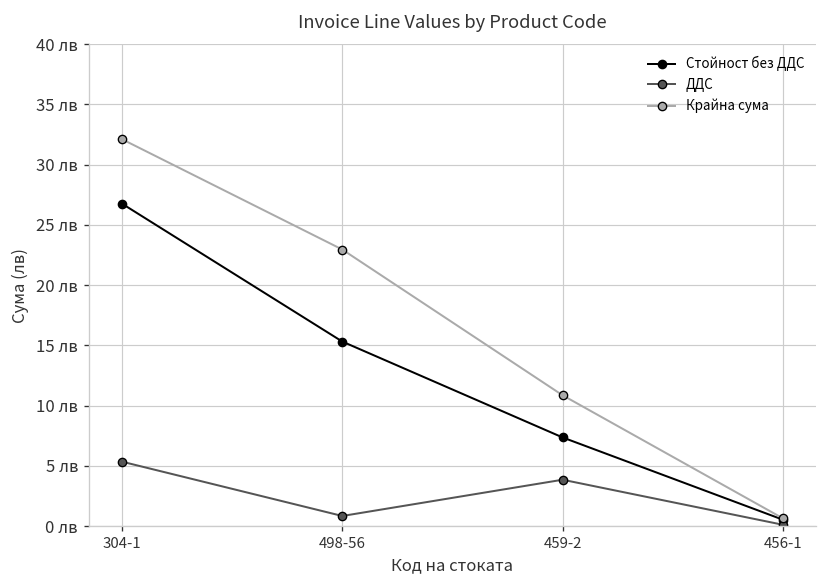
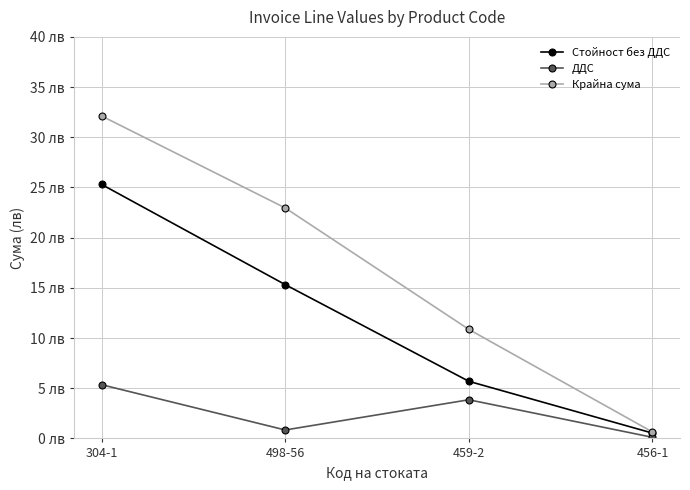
Стойност без ДДС, 304-1: 26.8 лв -> 25.3 лв
Стойност без ДДС, 459-2: 7.4 лв -> 5.7 лв
